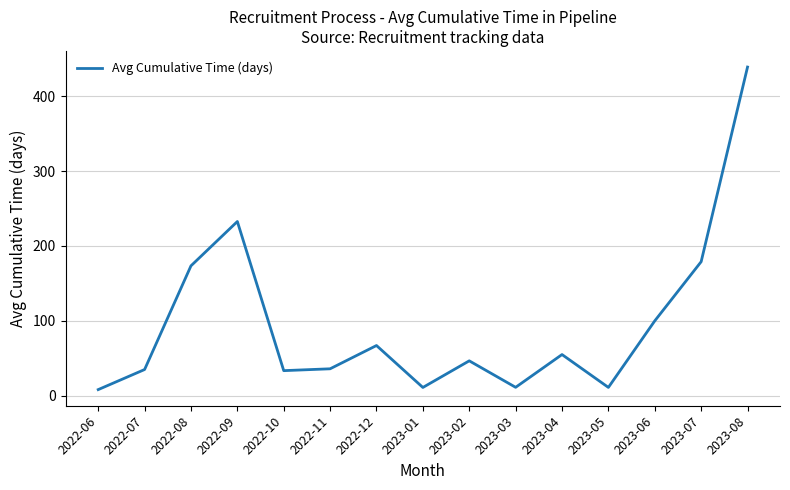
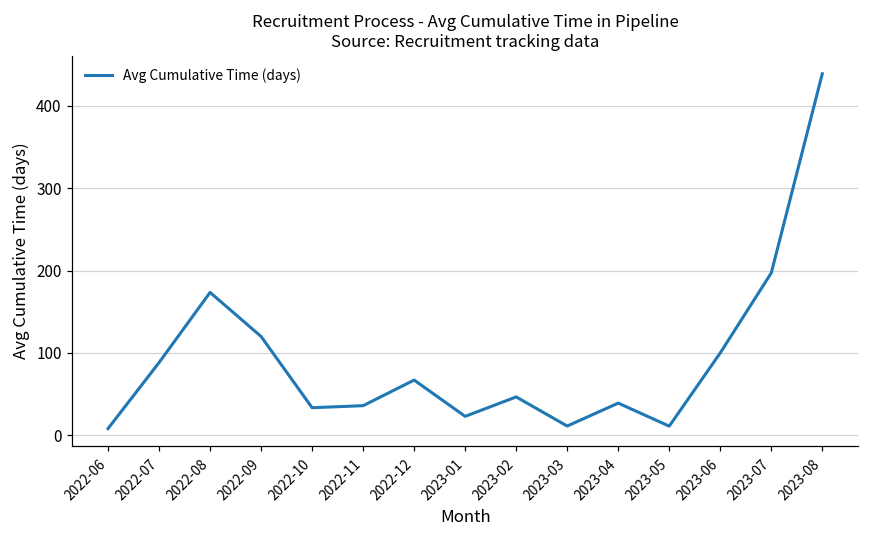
2022-07: 40 -> 90
2022-09: 230 -> 120
2023-01: 10 -> 20
2023-04: 60 -> 40
2023-07: 180 -> 200
